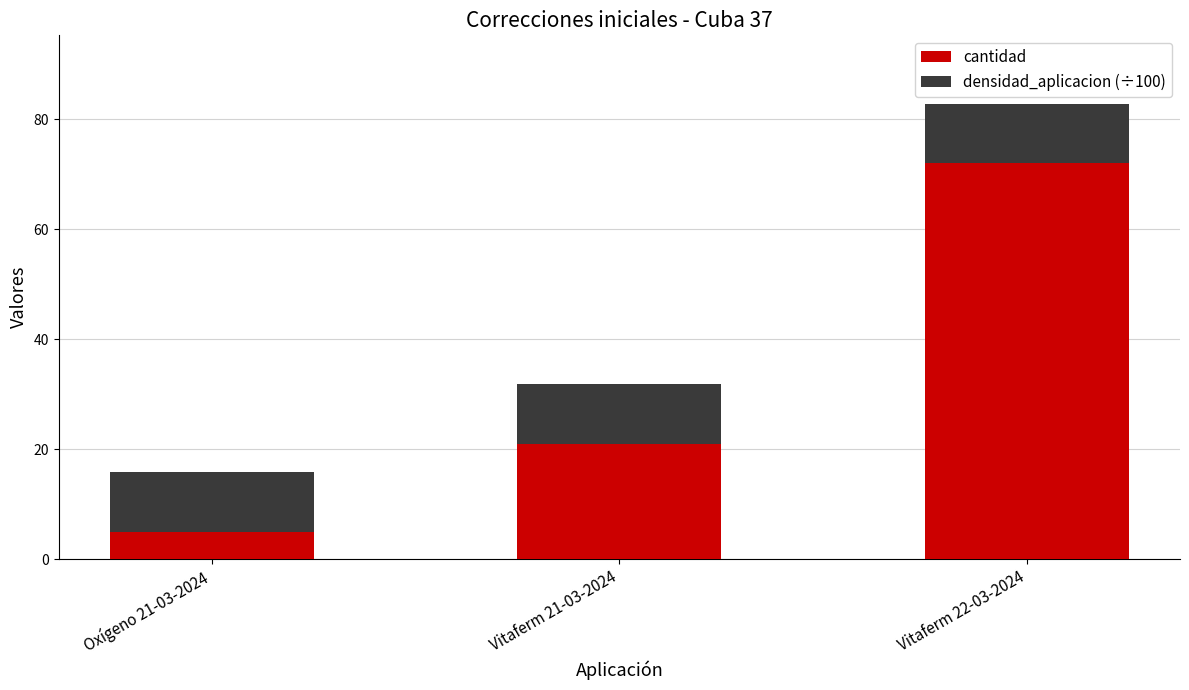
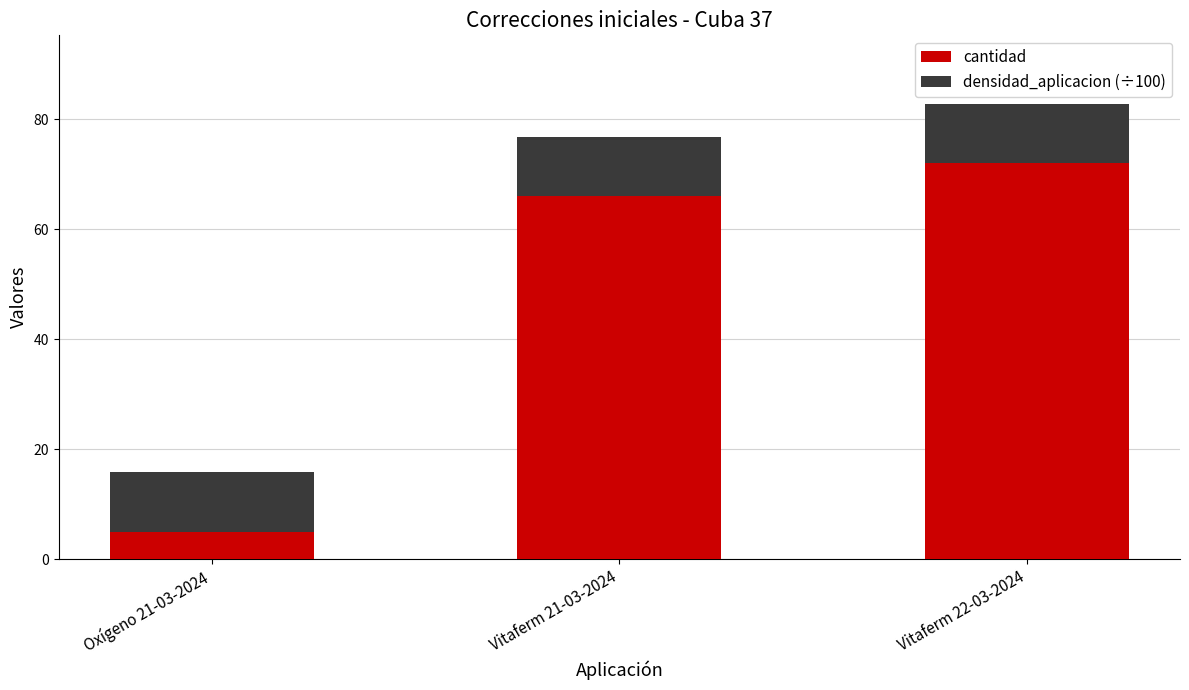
cantidad, Vitaferm 21-03-2024: 21 -> 66
